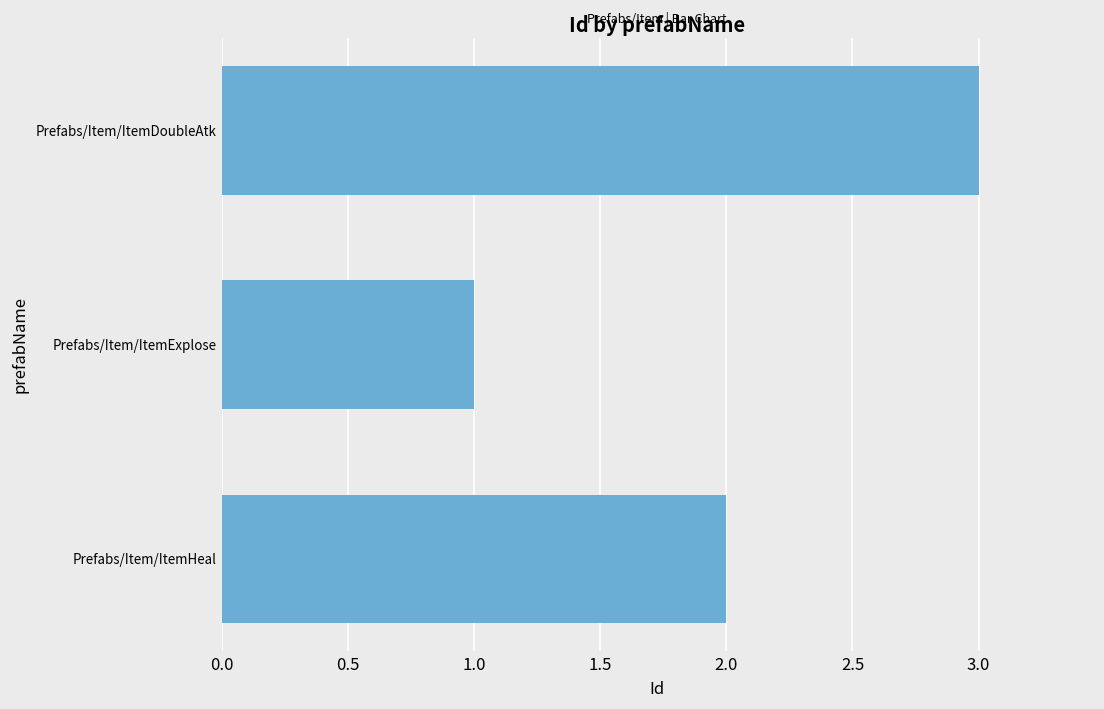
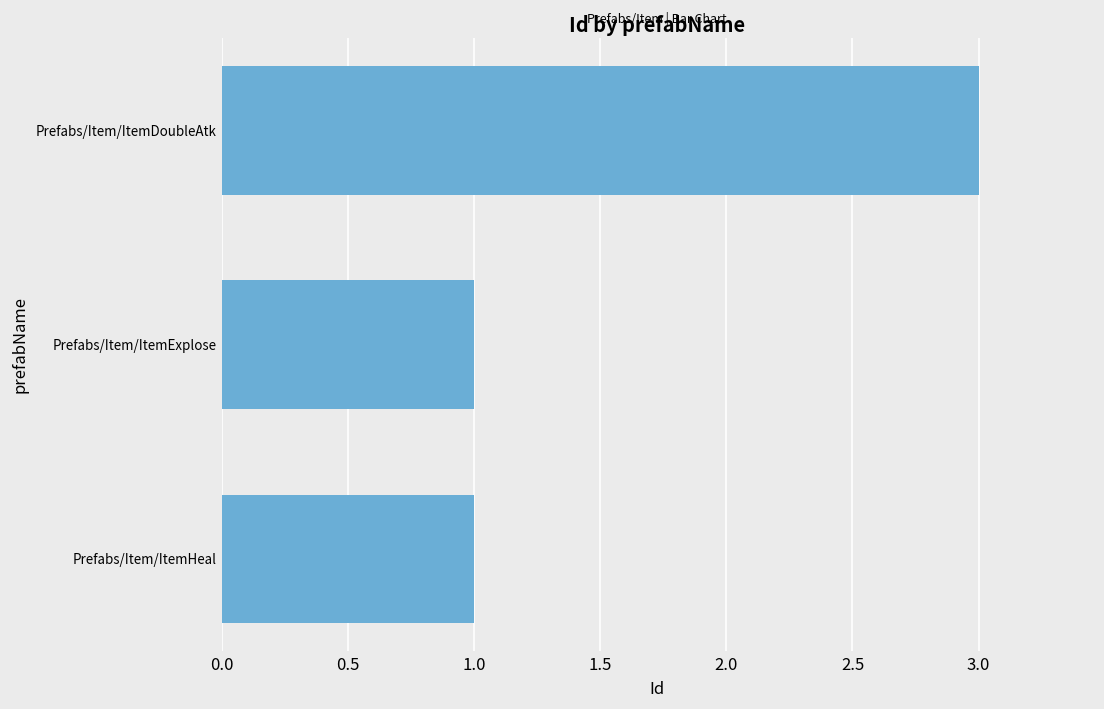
Prefabs/Item/ItemHeal: 2 -> 1
